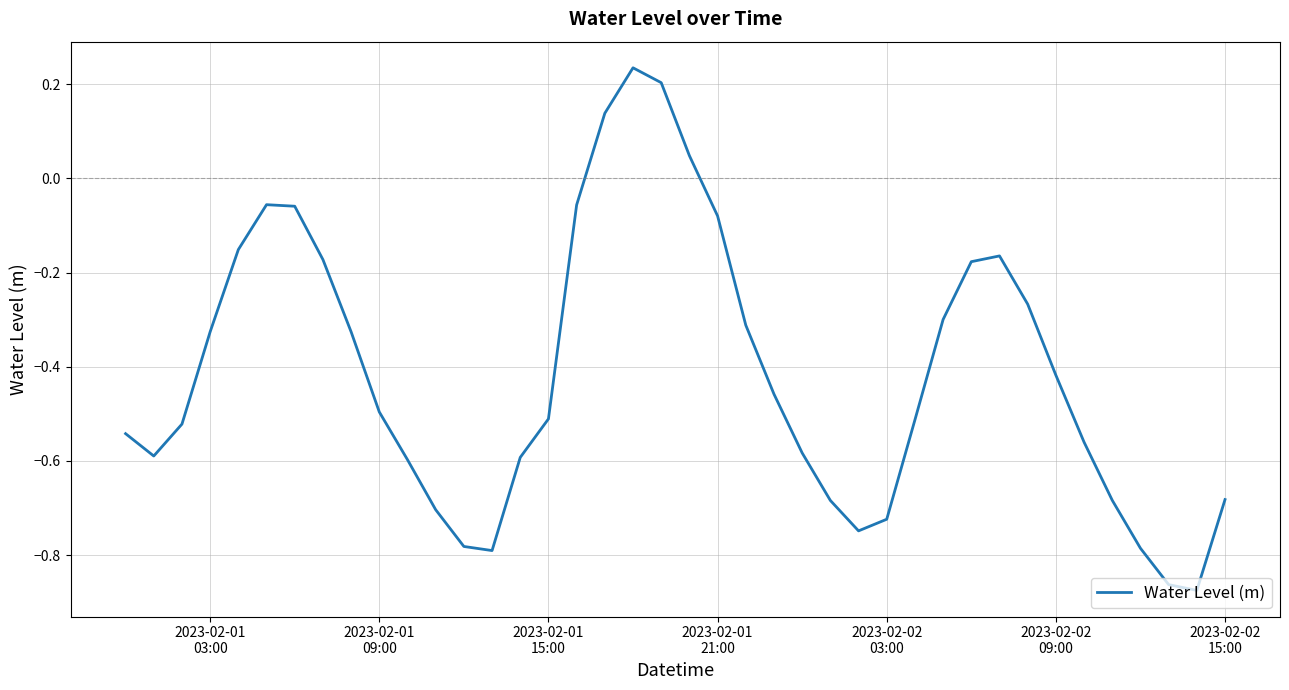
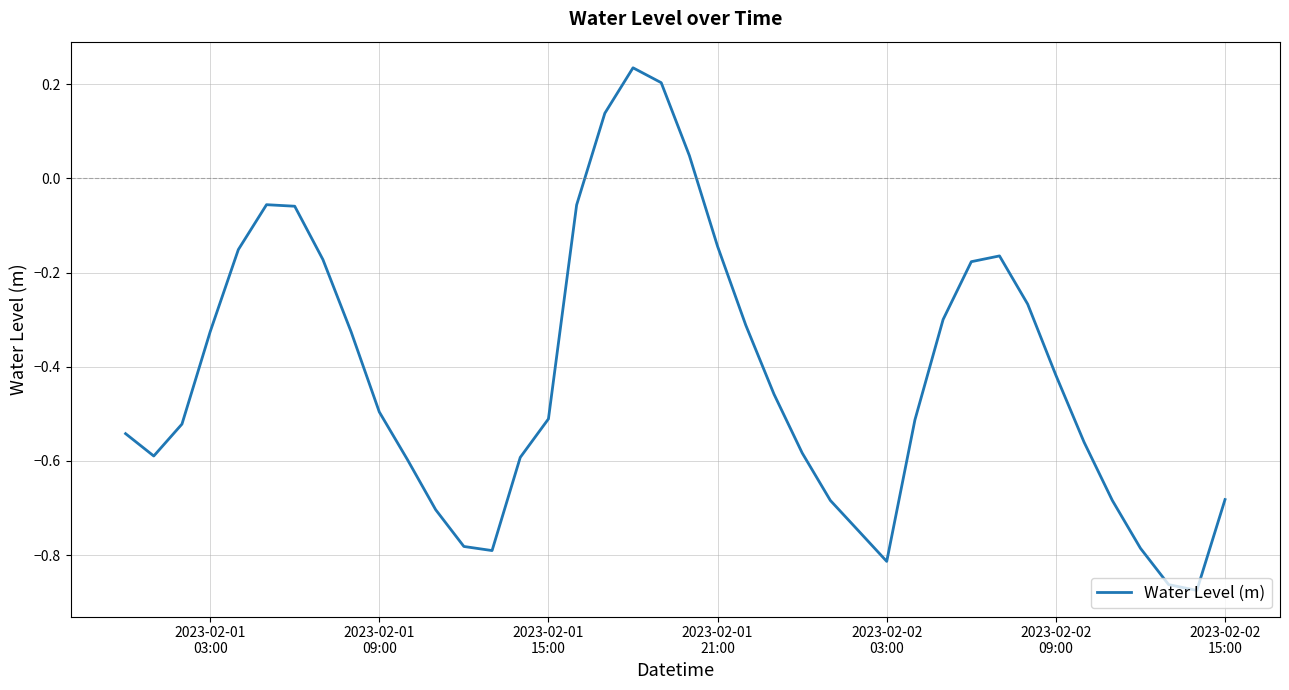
2023-02-01 21:00: -0.08 -> -0.14
2023-02-02 03:00: -0.72 -> -0.81
